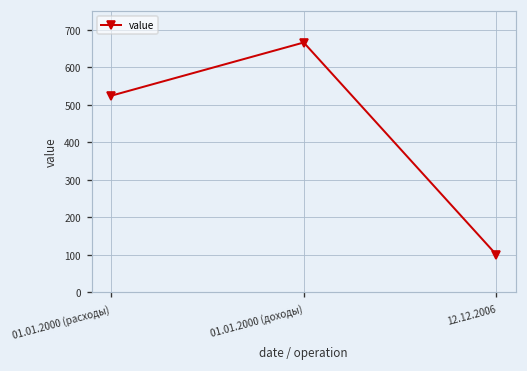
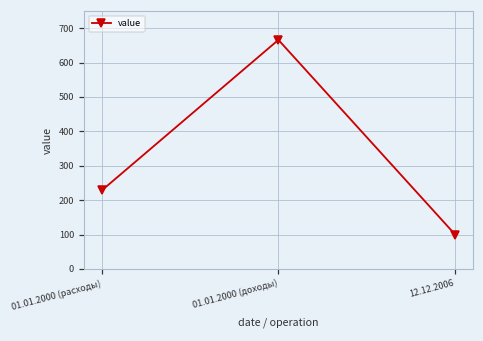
01.01.2000 (расходы): 520 -> 230
